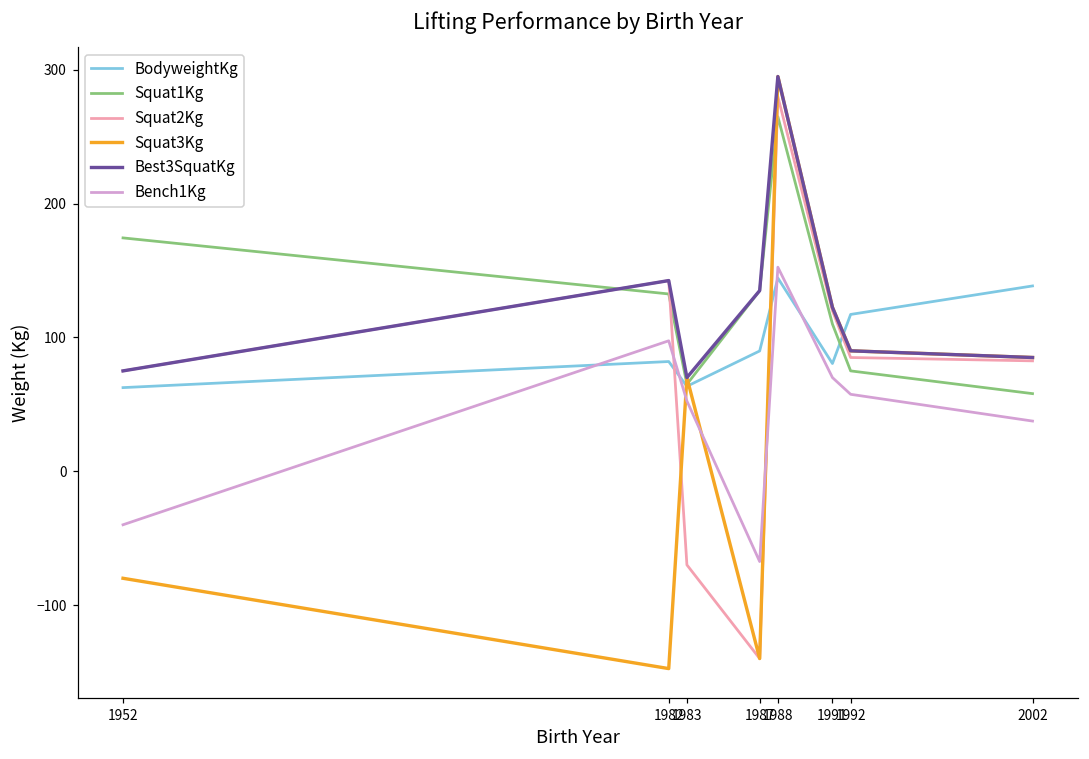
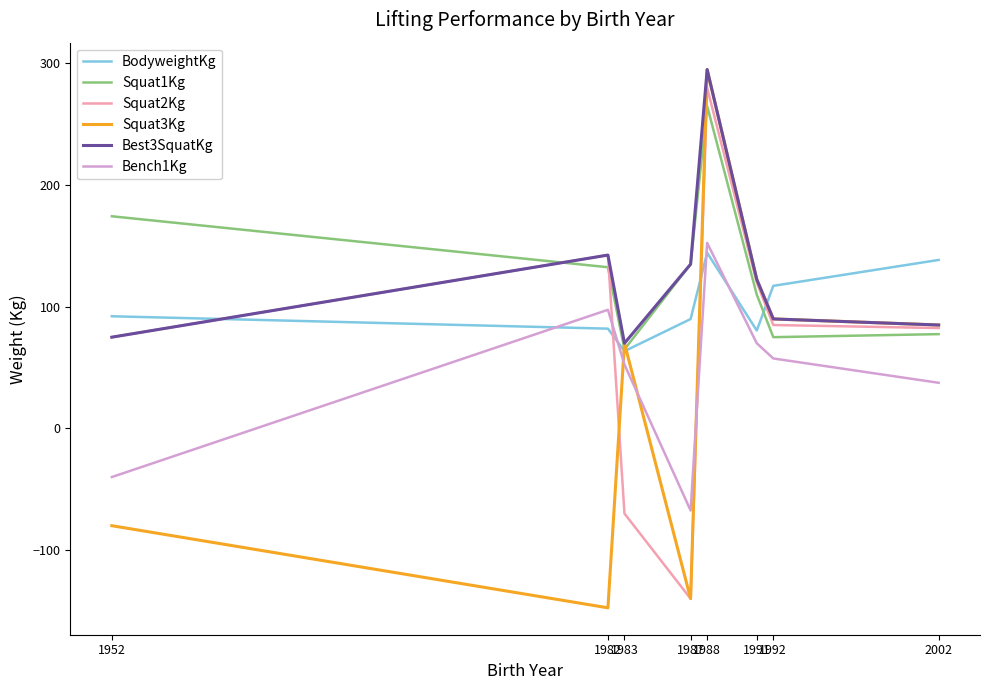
BodyweightKg, 1952: 63 -> 92
Squat1Kg, 2002: 58 -> 78
